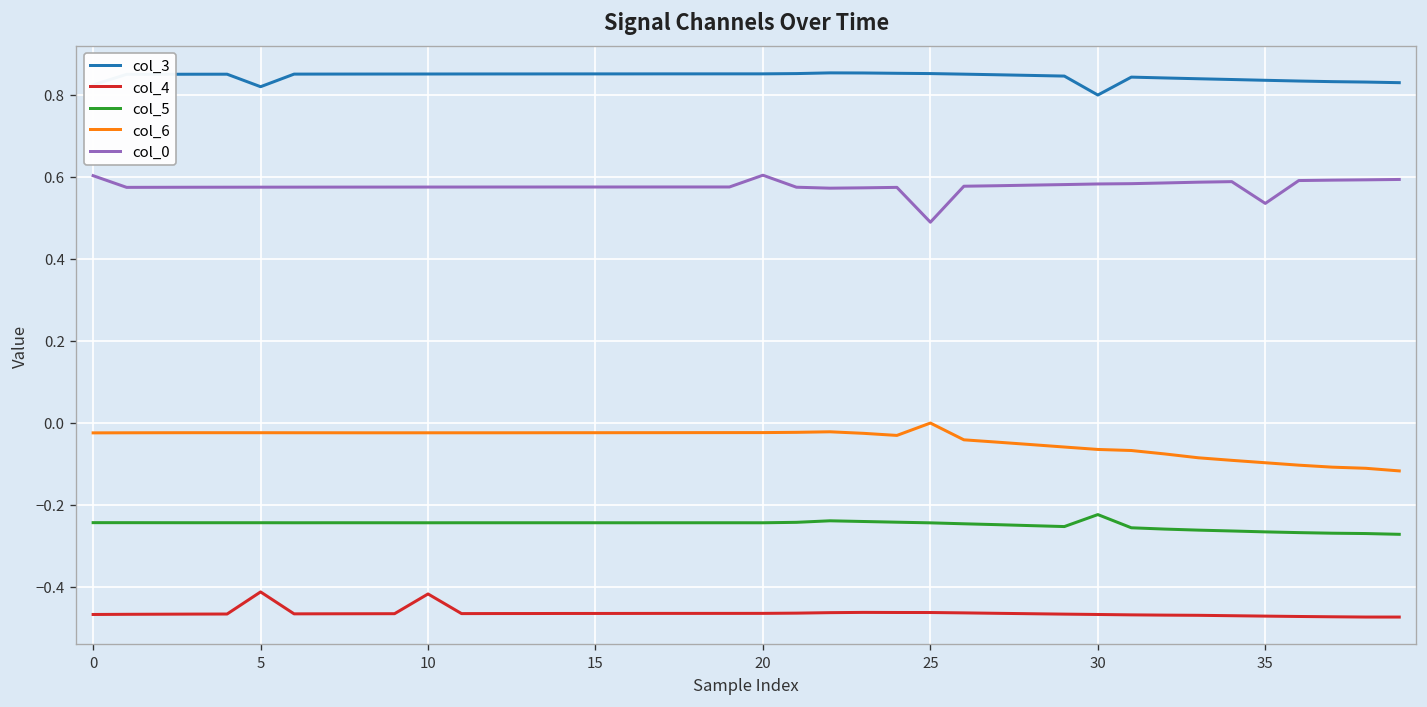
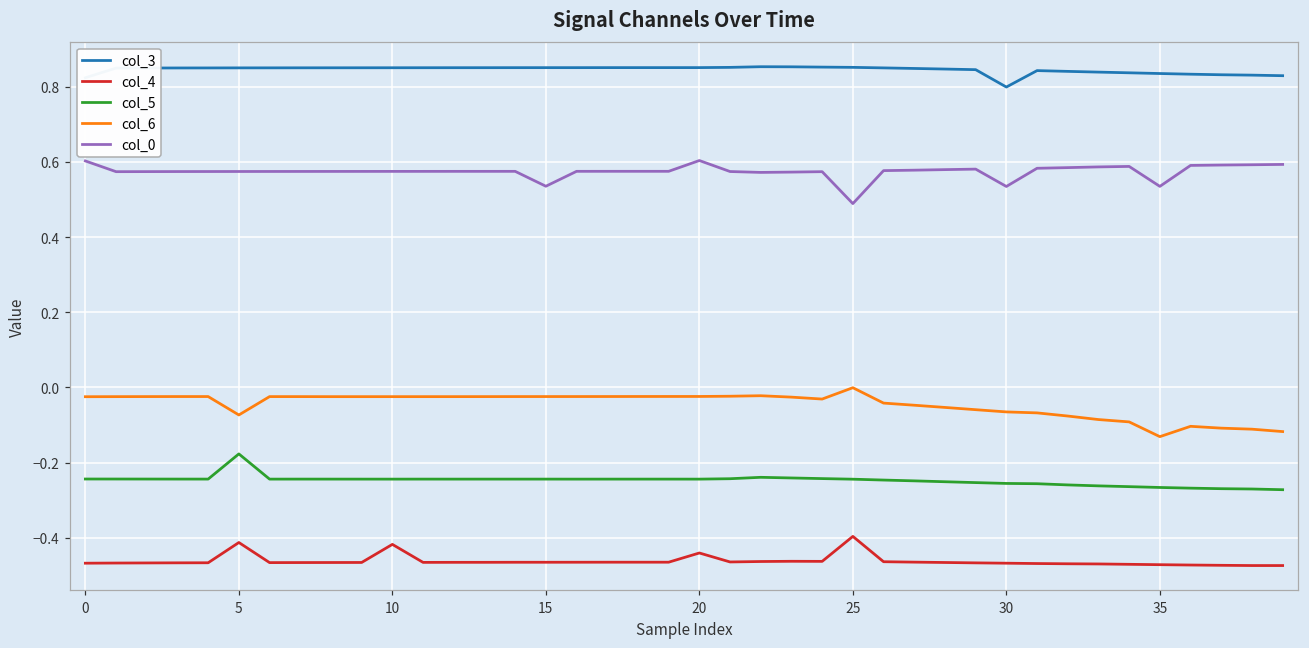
col_3, 5: 0.82 -> 0.85
col_5, 5: -0.24 -> -0.18
col_6, 5: -0.02 -> -0.07
col_0, 15: 0.57 -> 0.54
col_4, 20: -0.46 -> -0.44
col_4, 25: -0.46 -> -0.40
col_5, 30: -0.22 -> -0.26
col_0, 30: 0.58 -> 0.53
col_6, 35: -0.10 -> -0.13
